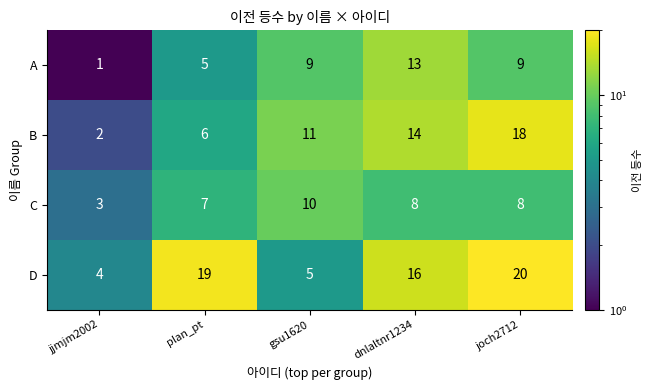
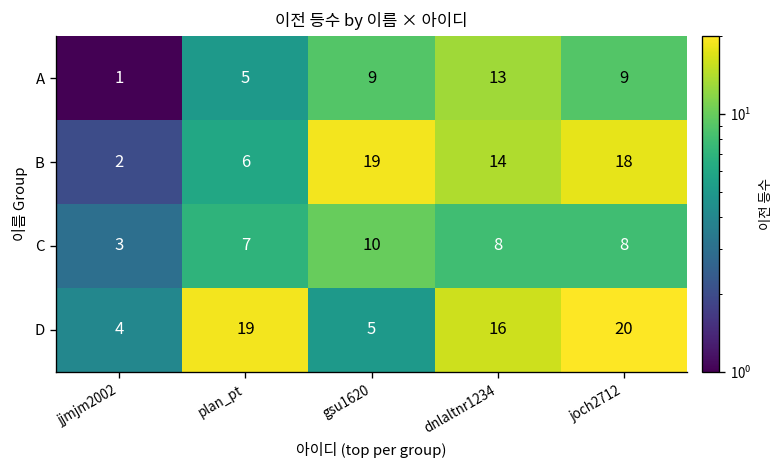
B, gsu1620: 11 -> 19
